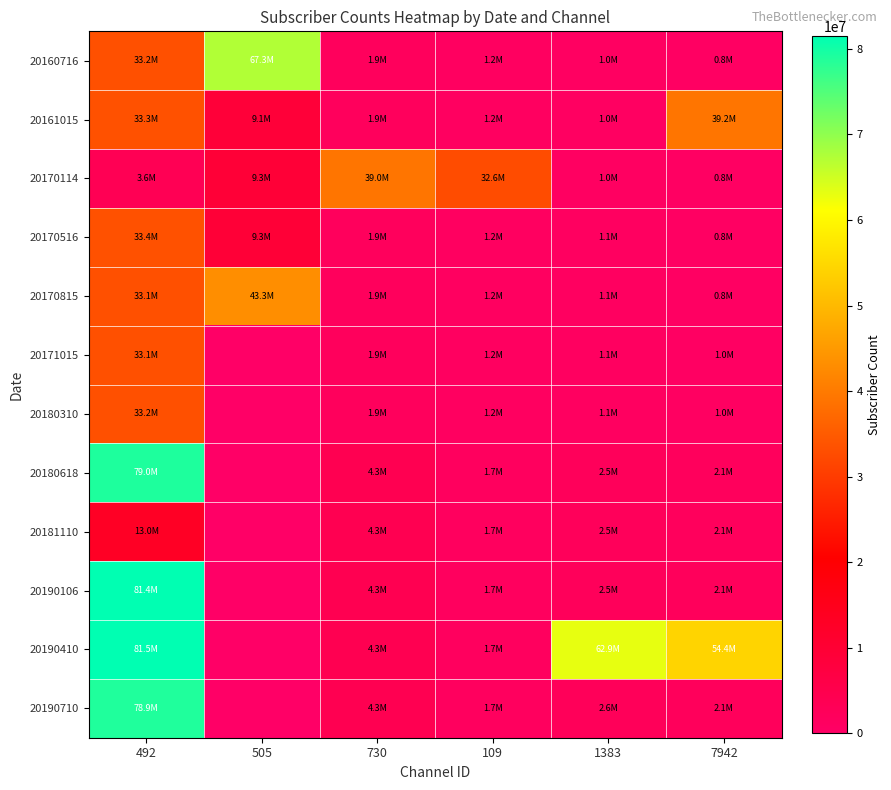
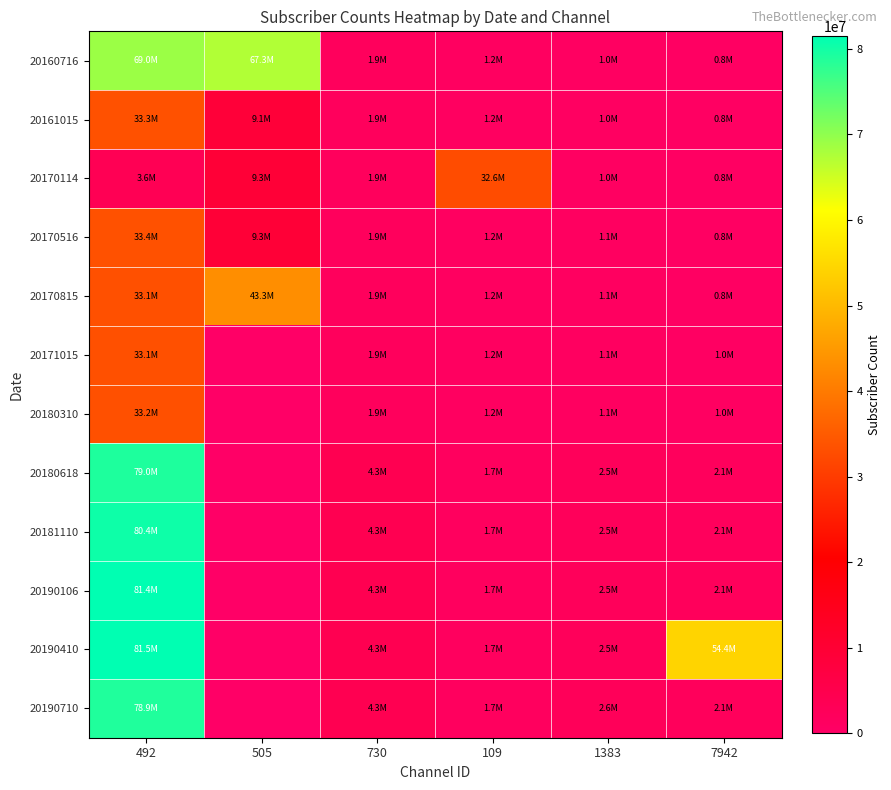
20160716, 492: 33.2M -> 69.0M
20161015, 7942: 39.2M -> 0.8M
20170114, 730: 39.0M -> 1.9M
20181110, 492: 13.0M -> 80.4M
20190410, 1383: 62.9M -> 2.5M
